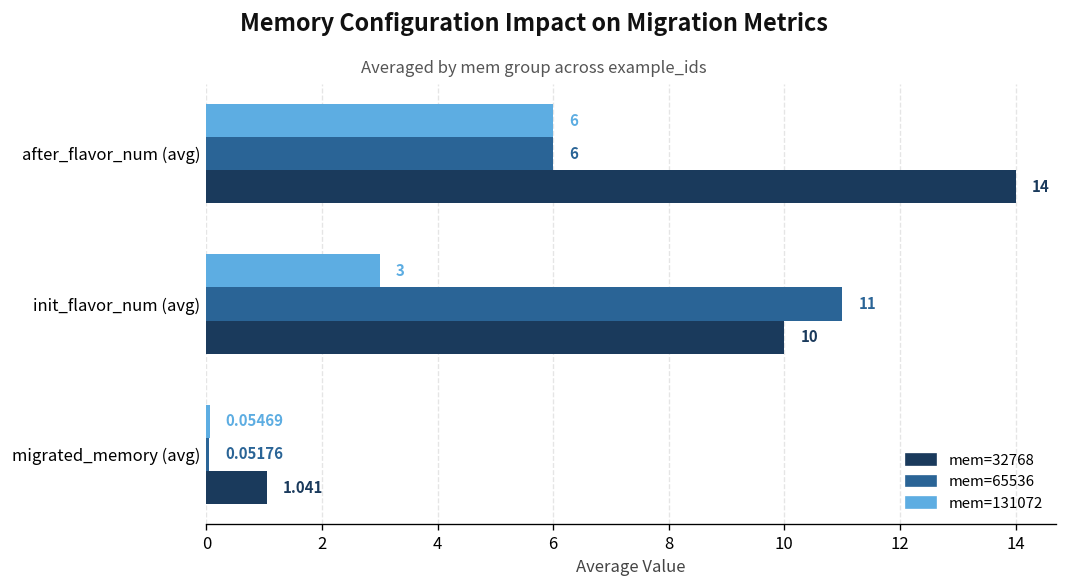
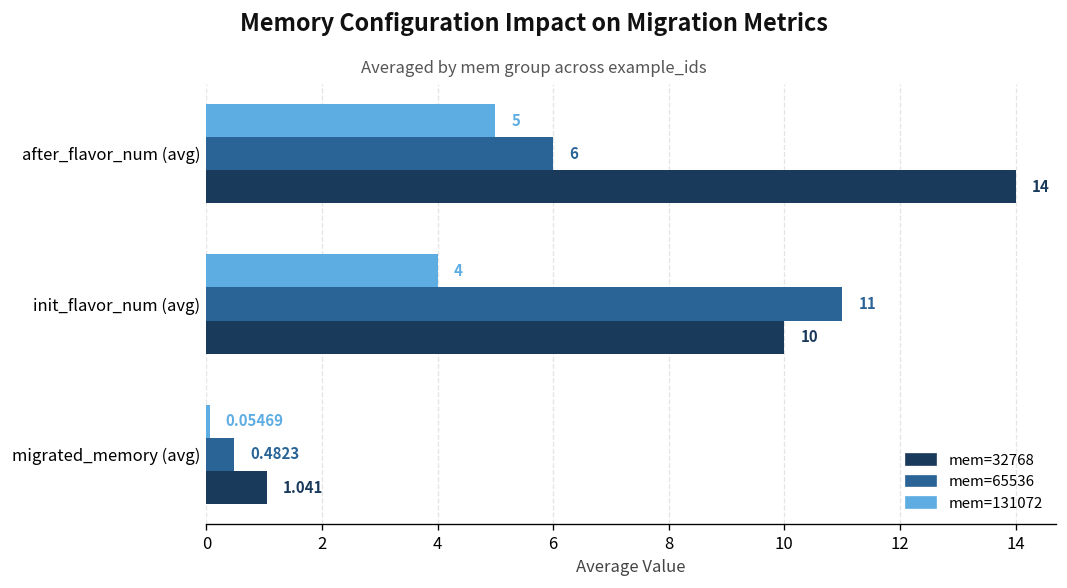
mem=131072, after_flavor_num (avg): 6 -> 5
mem=131072, init_flavor_num (avg): 3 -> 4
mem=65536, migrated_memory (avg): 0.05176 -> 0.4823
